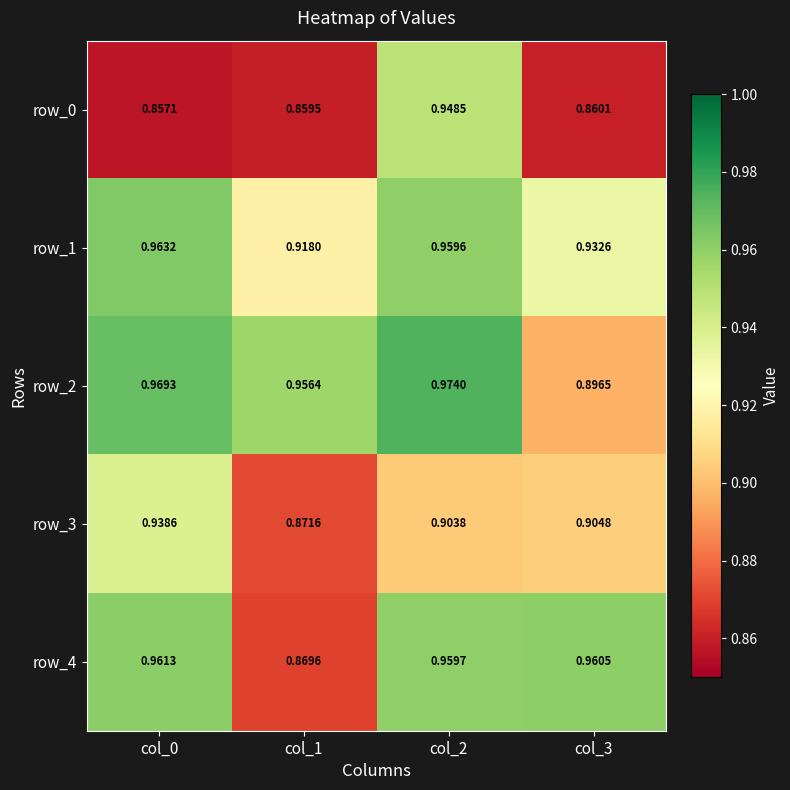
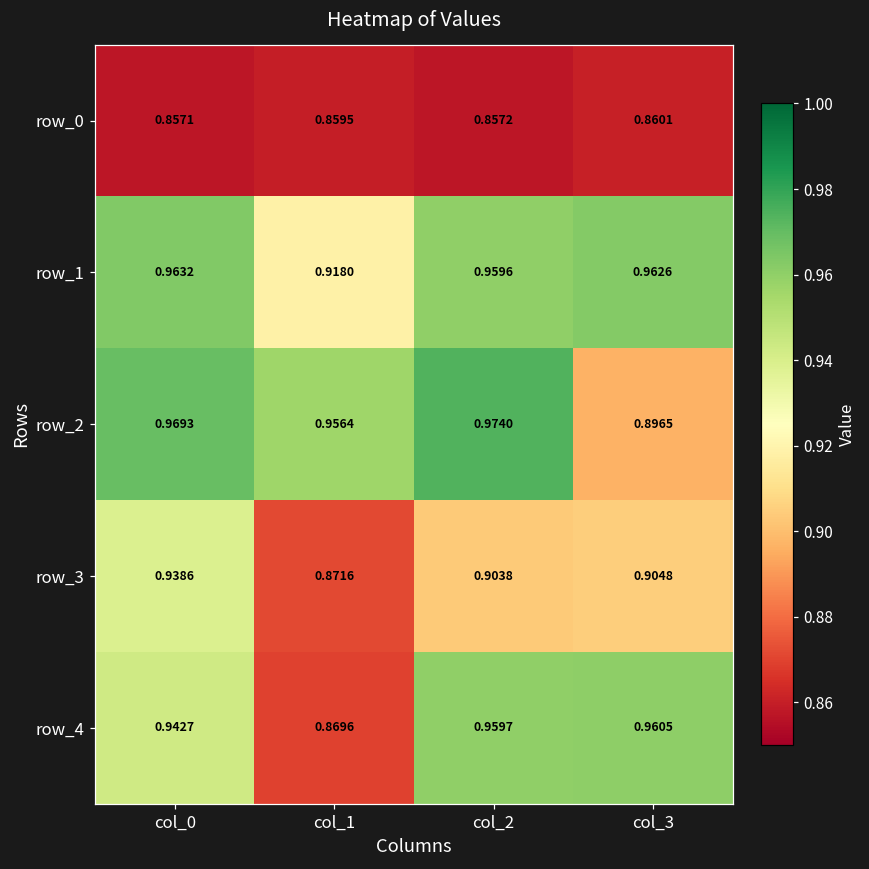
row_0, col_2: 0.9485 -> 0.8572
row_1, col_3: 0.9326 -> 0.9626
row_4, col_0: 0.9613 -> 0.9427
